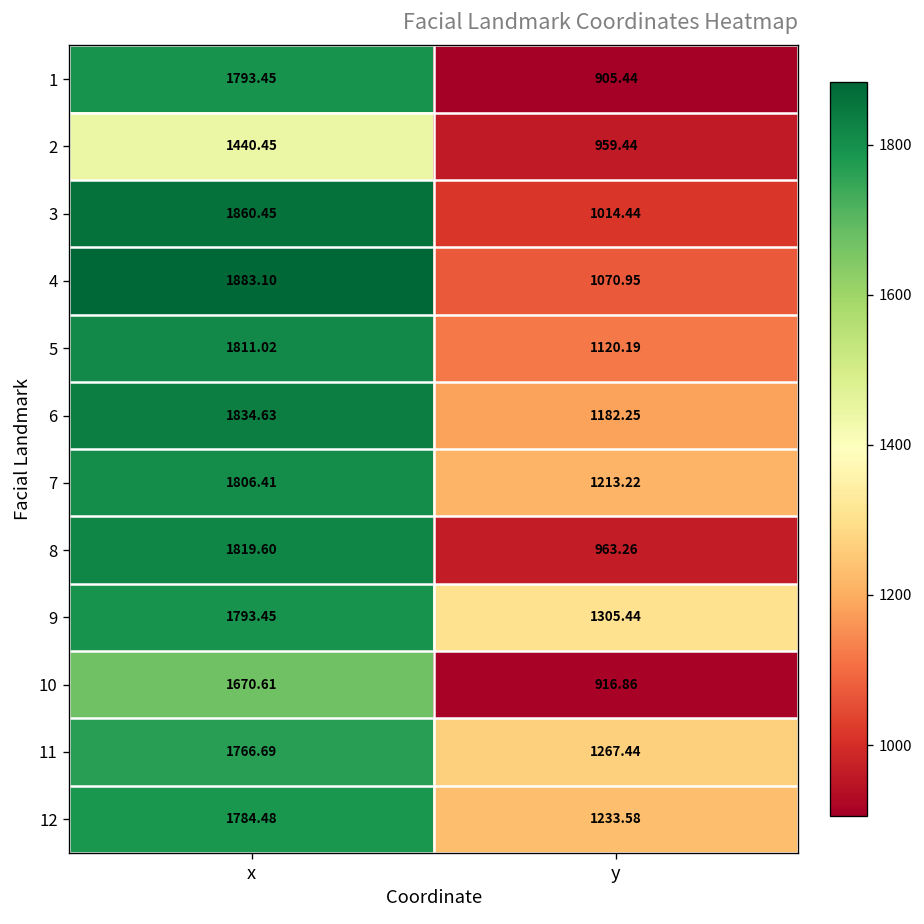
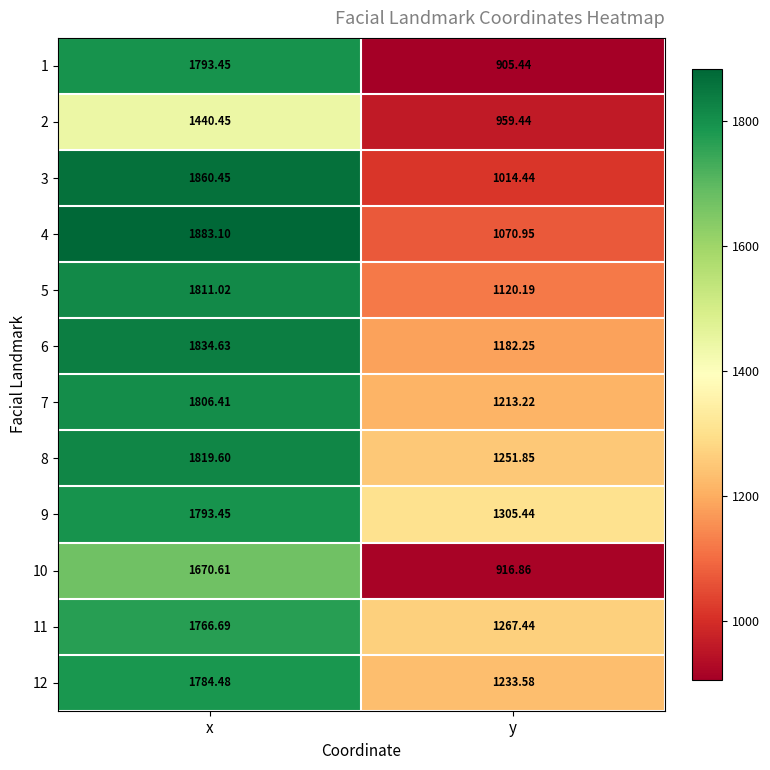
8, y: 963.26 -> 1251.85
